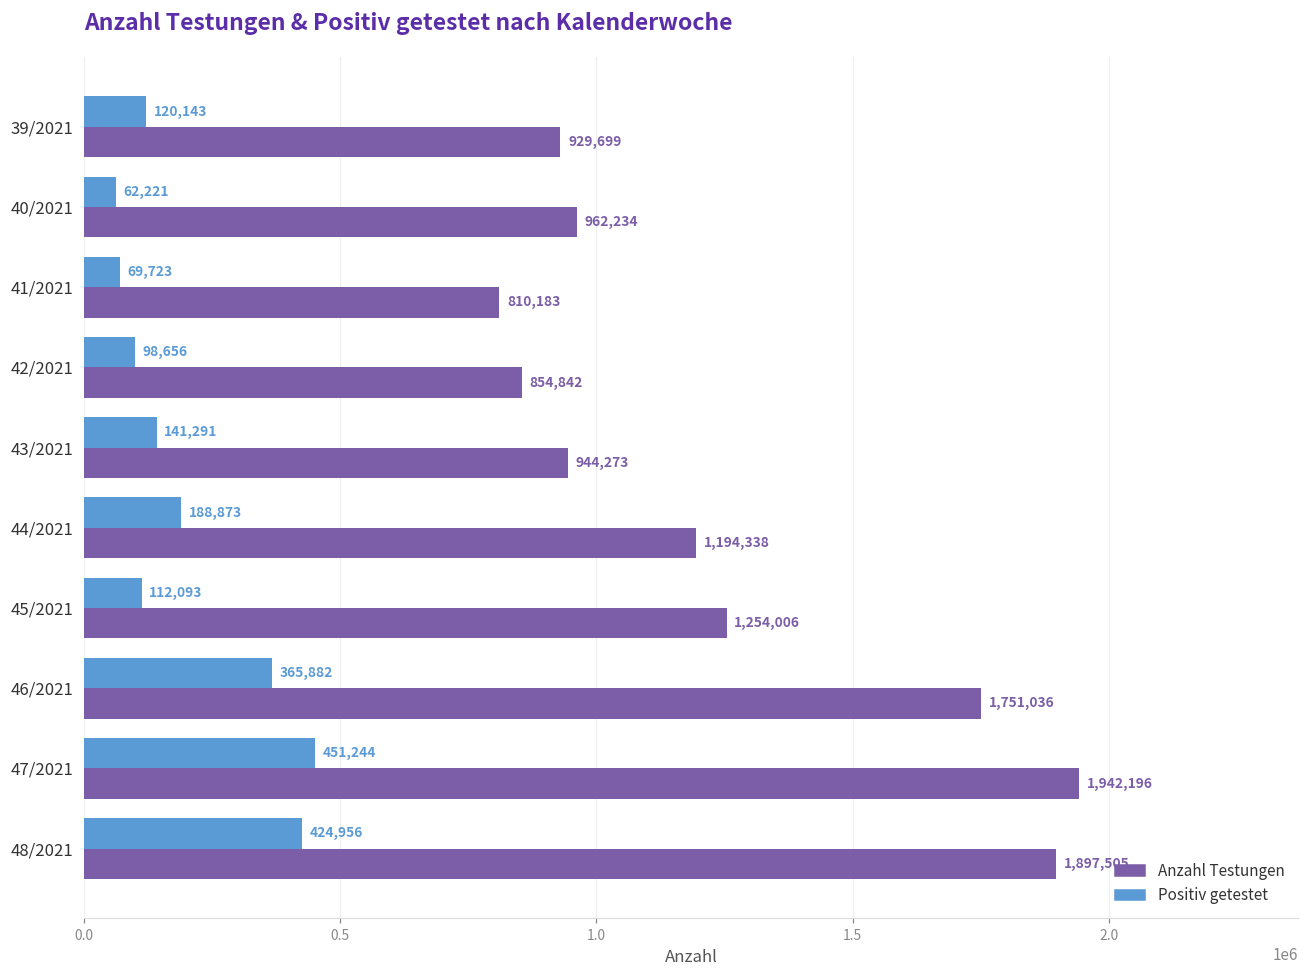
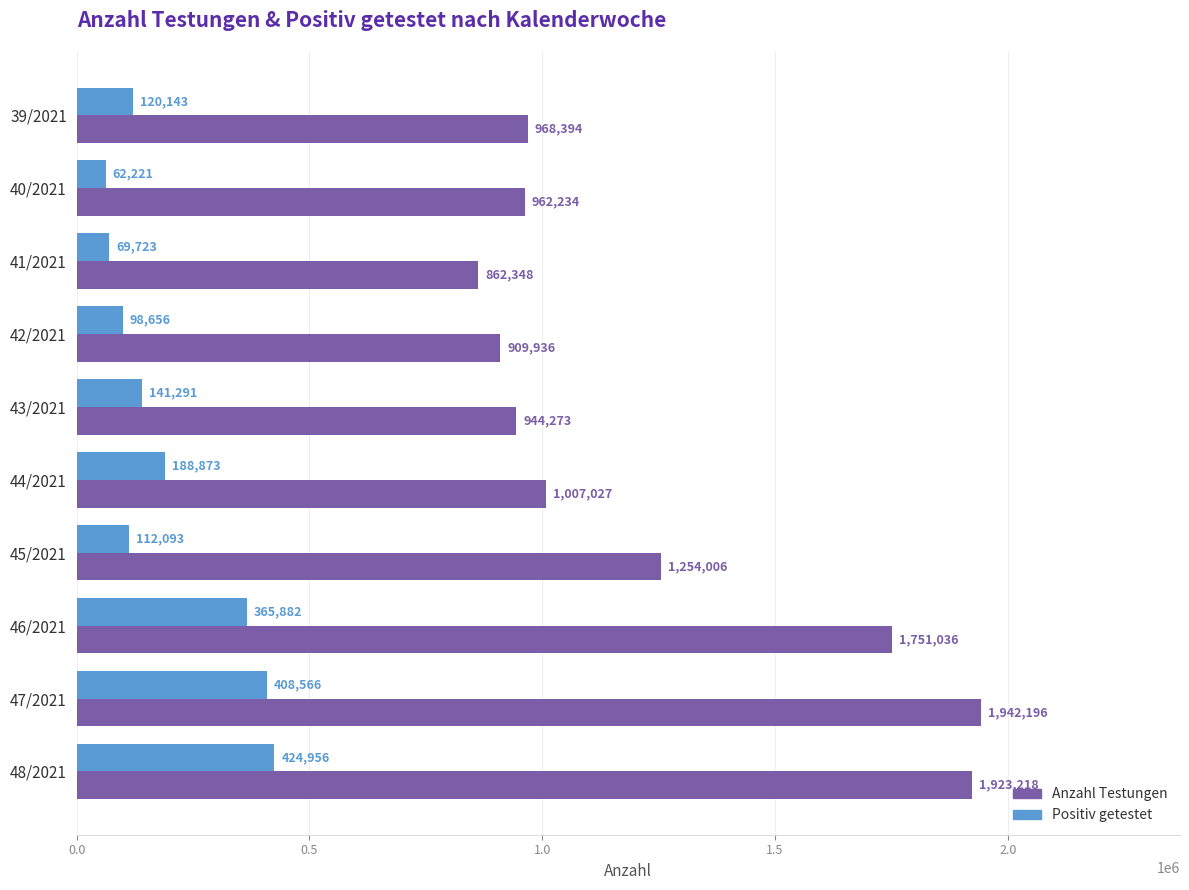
Anzahl Testungen, 39/2021: 929,699 -> 968,394
Anzahl Testungen, 41/2021: 810,183 -> 862,348
Anzahl Testungen, 42/2021: 854,842 -> 909,936
Anzahl Testungen, 44/2021: 1,194,338 -> 1,007,027
Positiv getestet, 47/2021: 451,244 -> 408,566
Anzahl Testungen, 48/2021: 1,897,505 -> 1,923,218
